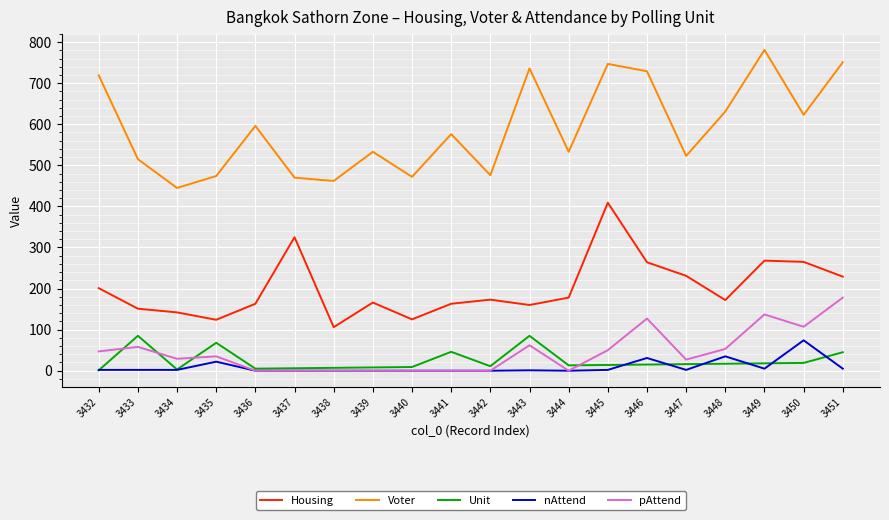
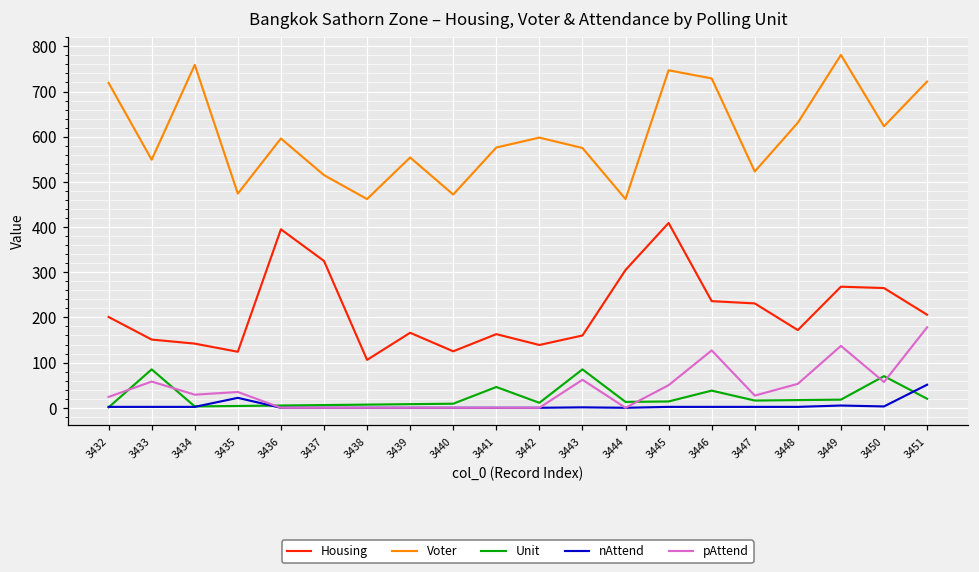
pAttend, 3432: 50 -> 20
Voter, 3433: 520 -> 550
Voter, 3434: 450 -> 760
Unit, 3435: 70 -> 0
Housing, 3436: 160 -> 400
Voter, 3437: 470 -> 520
Voter, 3439: 530 -> 550
Housing, 3442: 170 -> 140
Voter, 3442: 480 -> 600
Voter, 3443: 740 -> 580
Housing, 3444: 180 -> 310
Voter, 3444: 530 -> 460
Housing, 3446: 260 -> 240
Unit, 3446: 20 -> 40
nAttend, 3446: 30 -> 0
nAttend, 3448: 40 -> 0
Unit, 3450: 20 -> 70
nAttend, 3450: 70 -> 0
pAttend, 3450: 110 -> 60
Housing, 3451: 230 -> 210
Voter, 3451: 750 -> 720
Unit, 3451: 50 -> 20
nAttend, 3451: 10 -> 50
